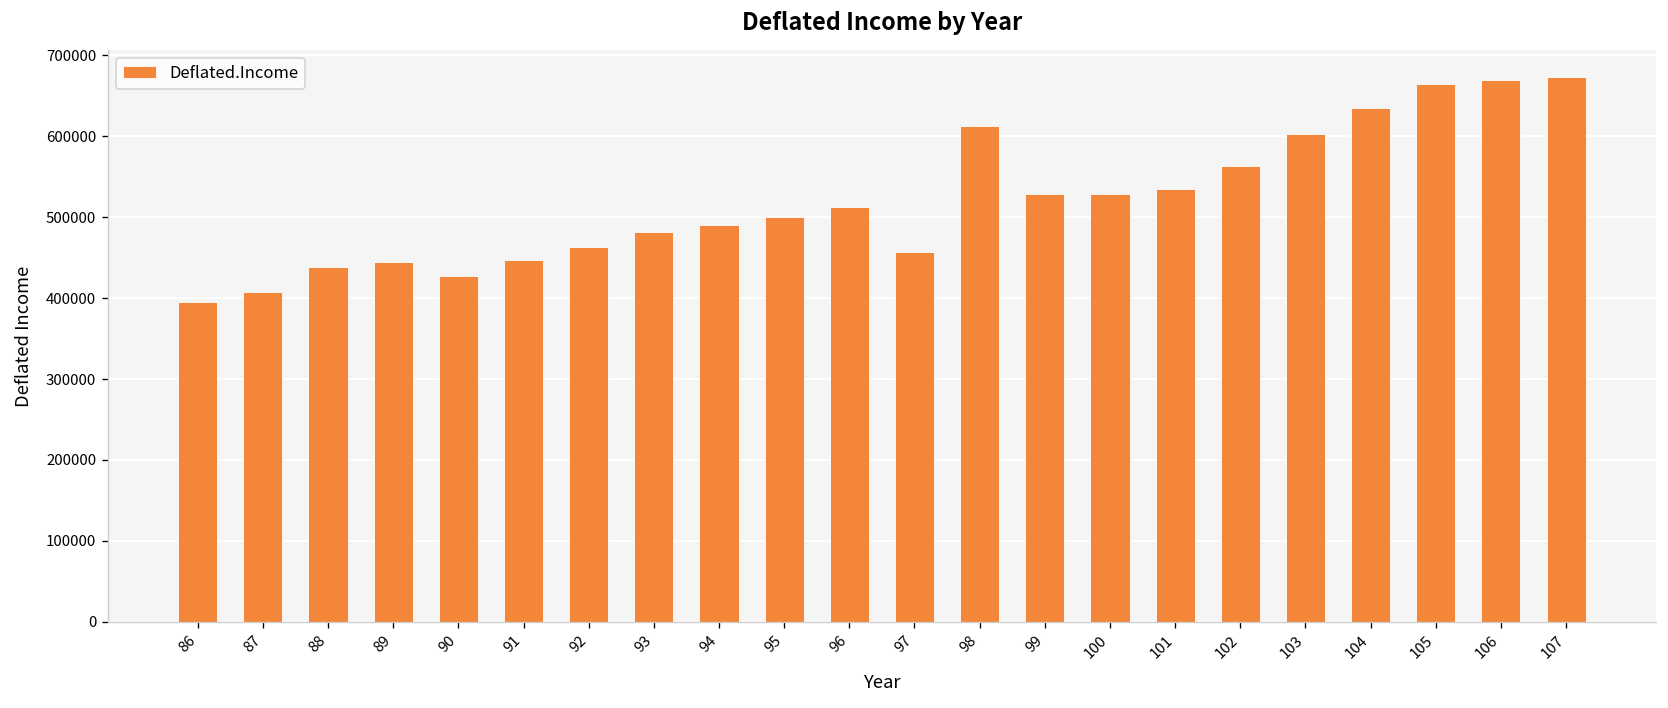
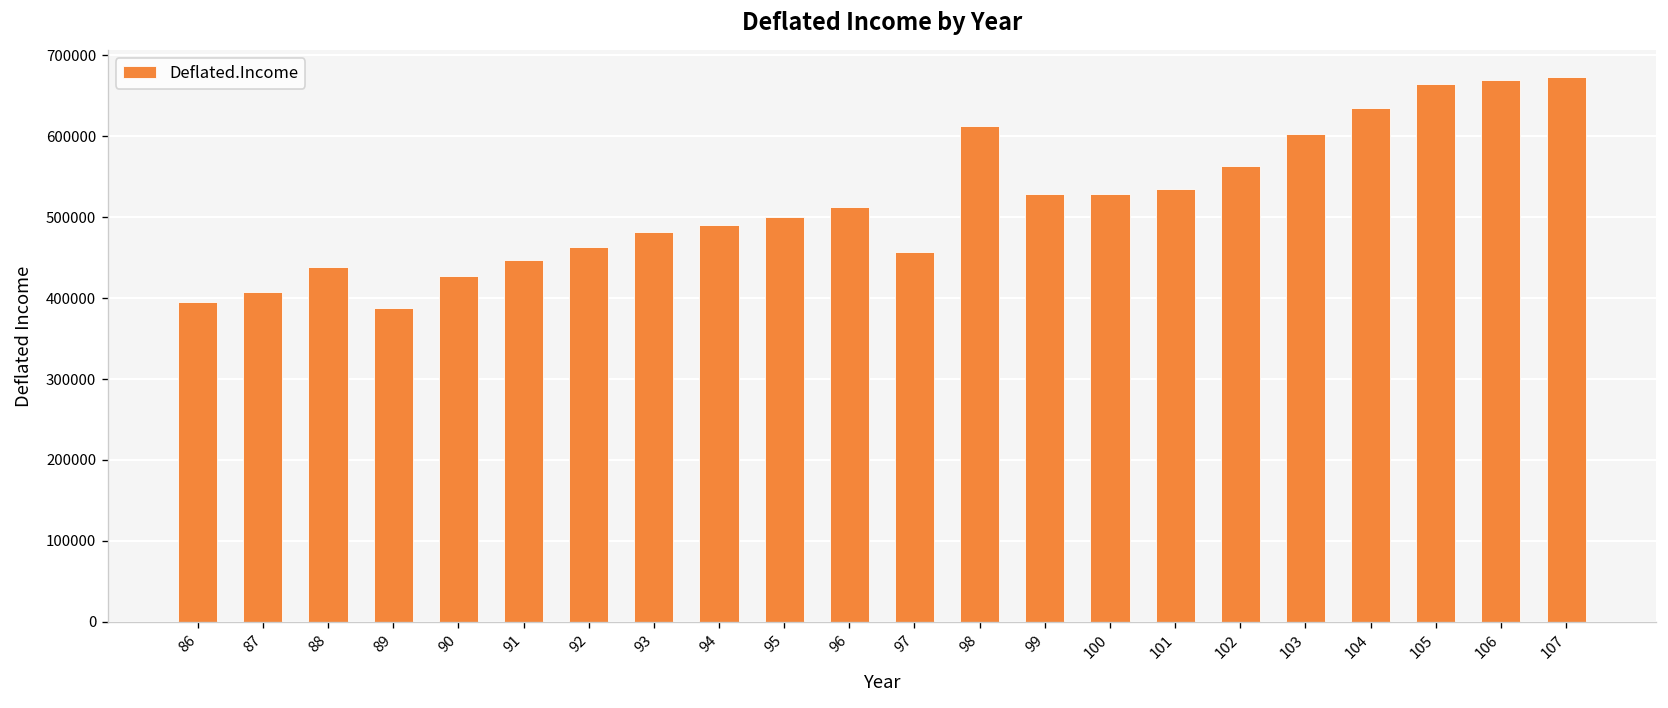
89: 440000 -> 390000
